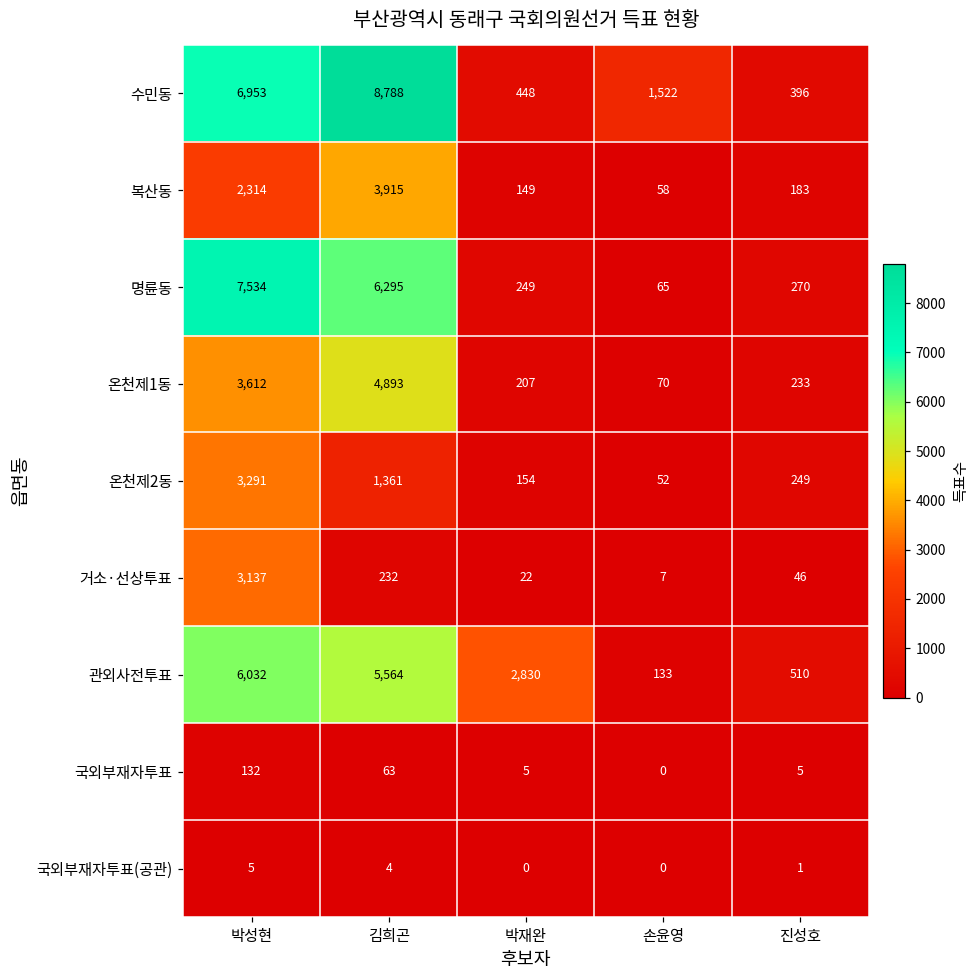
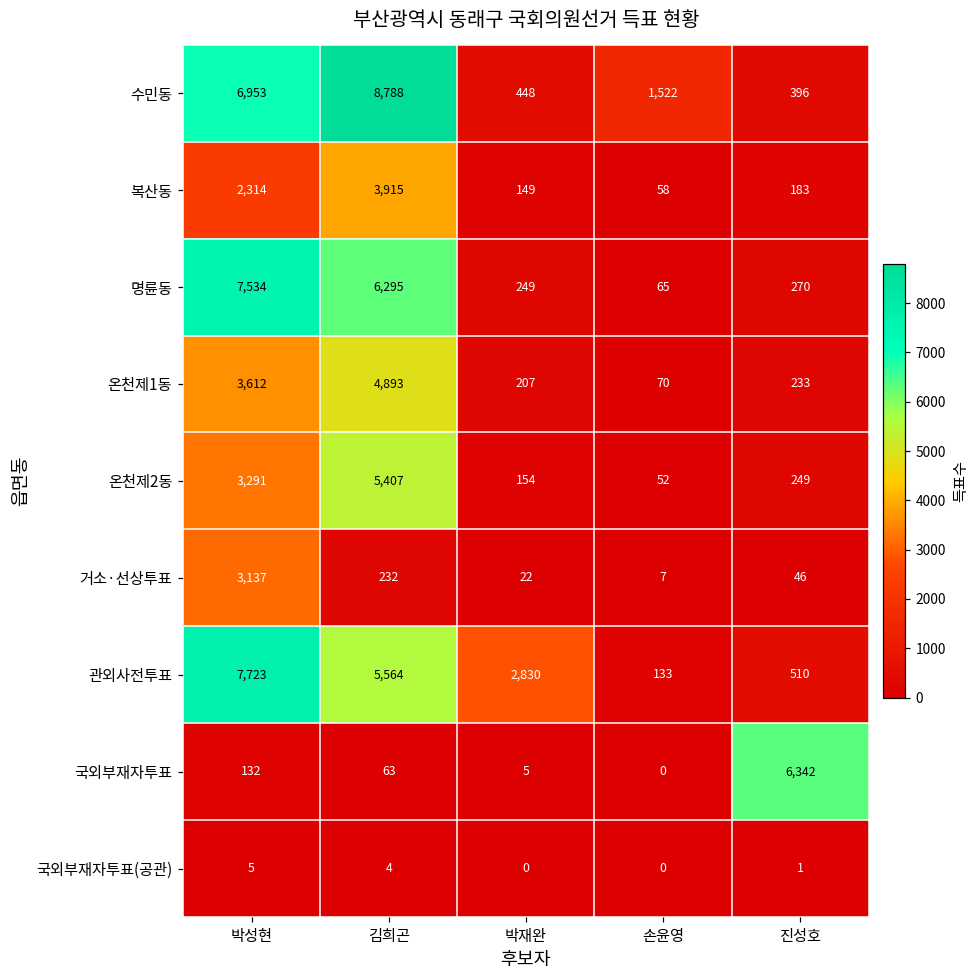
온천제2동, 김희곤: 1,361 -> 5,407
관외사전투표, 박성현: 6,032 -> 7,723
국외부재자투표, 진성호: 5 -> 6,342
